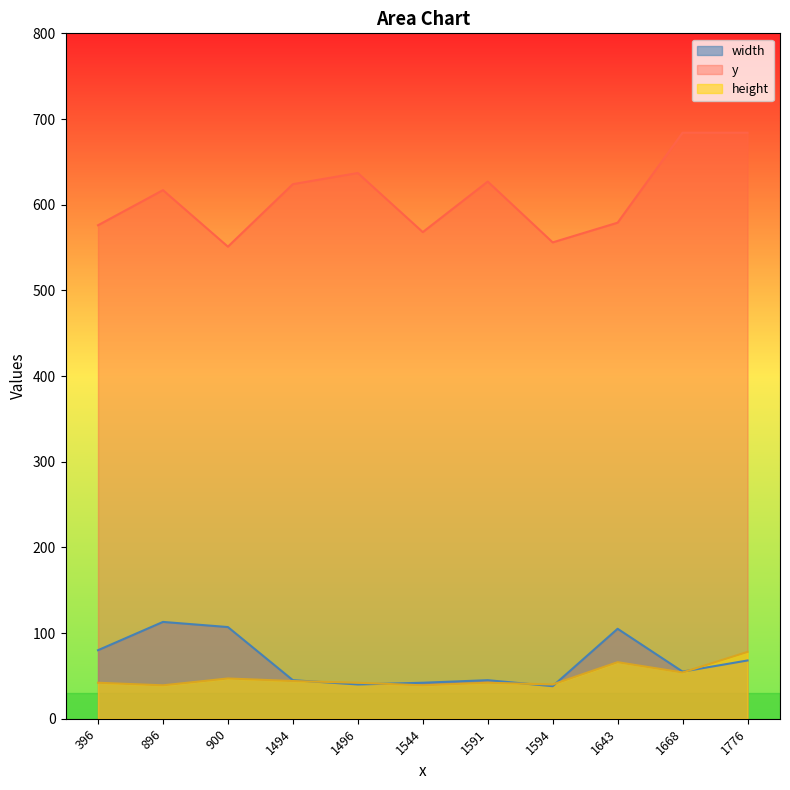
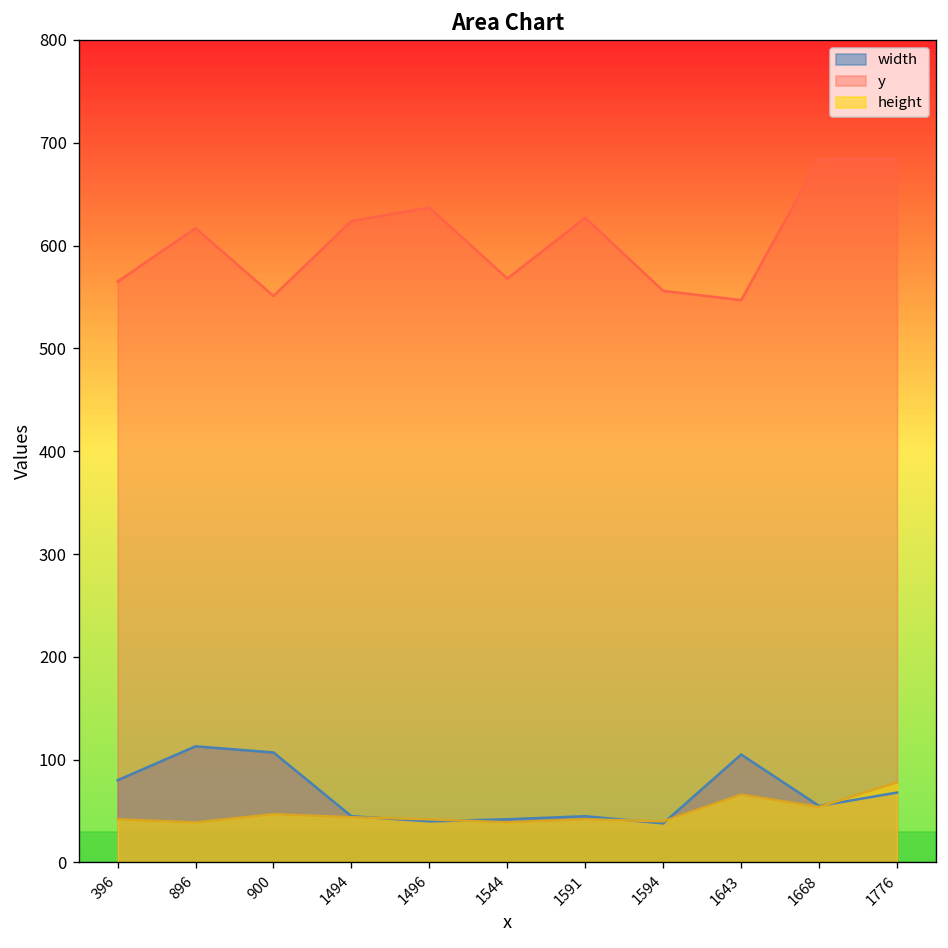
y, 396: 580 -> 570
y, 1643: 580 -> 550
